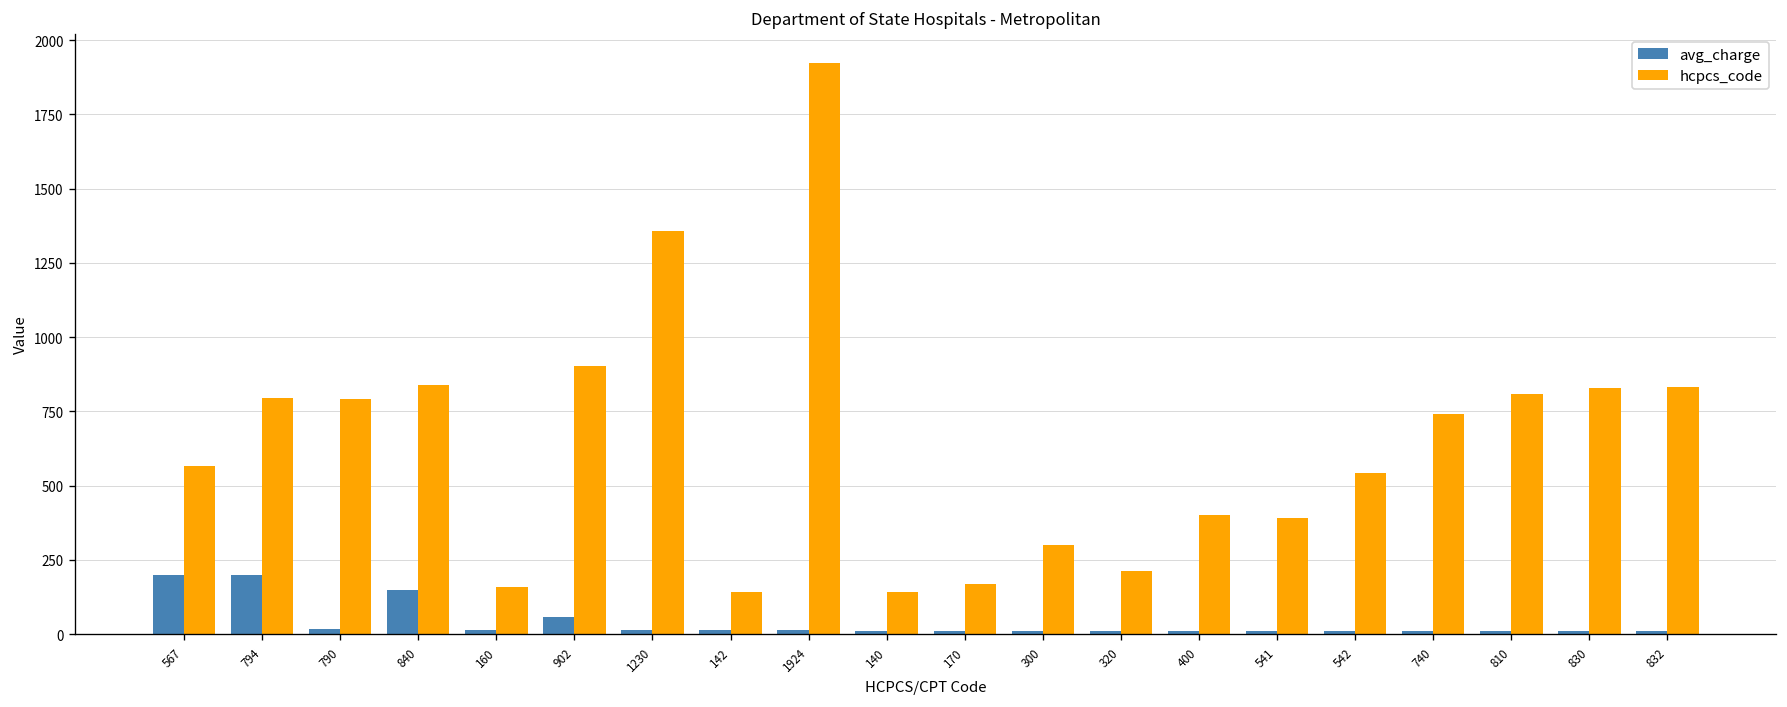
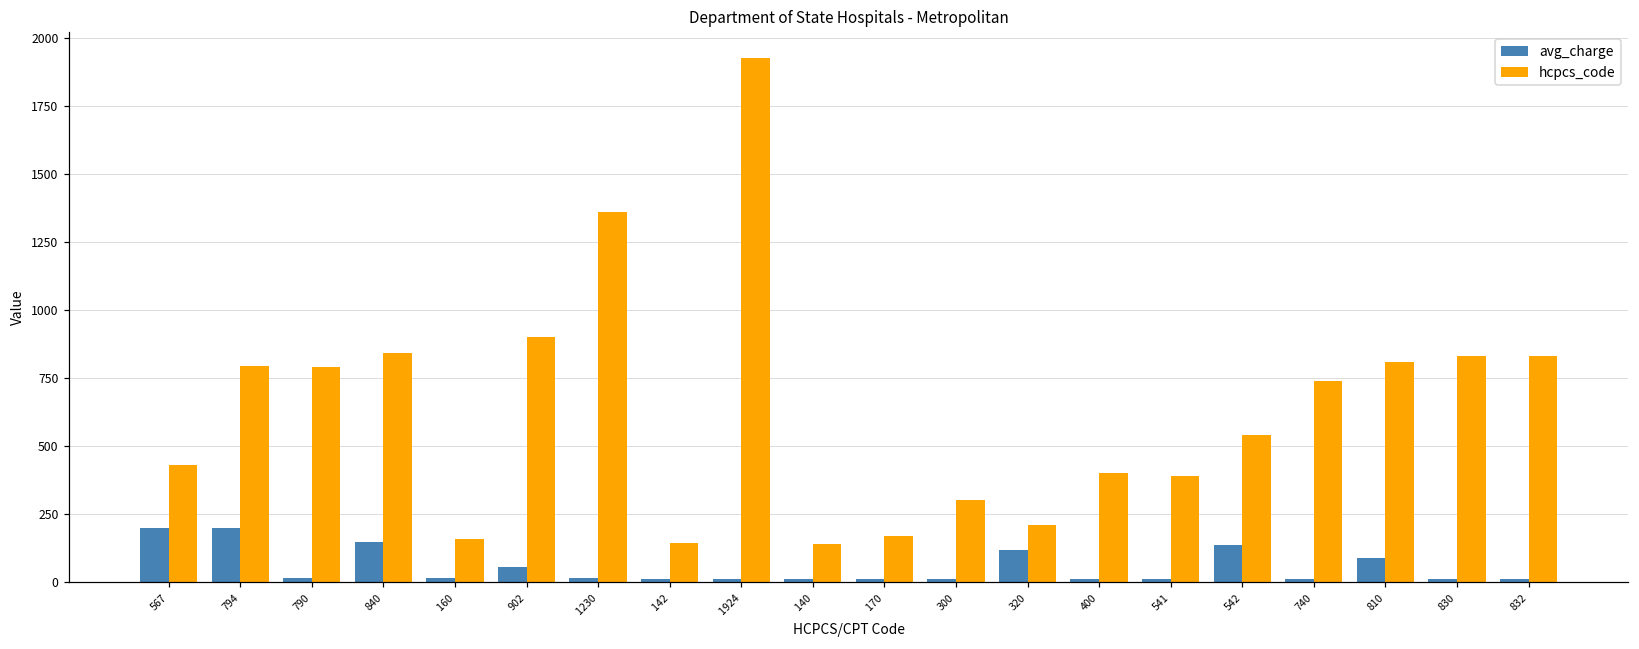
hcpcs_code, 567: 570 -> 430
avg_charge, 320: 10 -> 120
avg_charge, 542: 10 -> 140
avg_charge, 810: 10 -> 90
